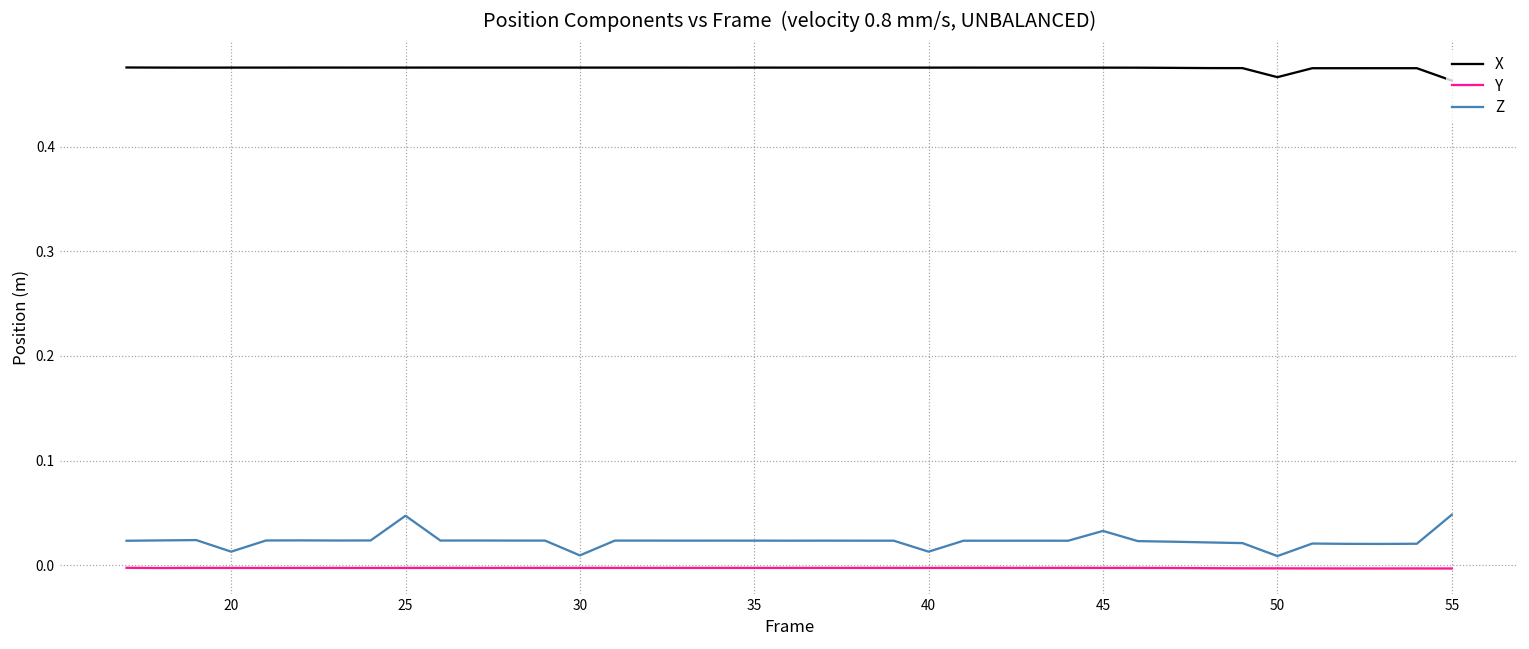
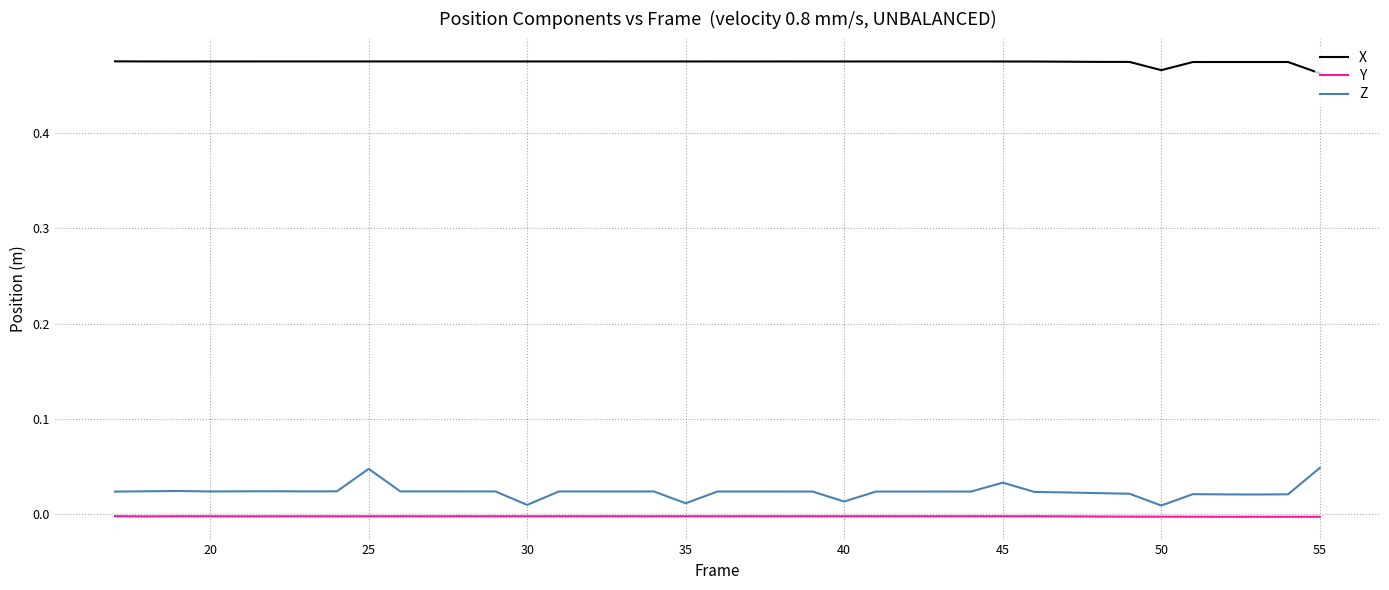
Z, 20: 0.01 -> 0.02
Z, 35: 0.02 -> 0.01
